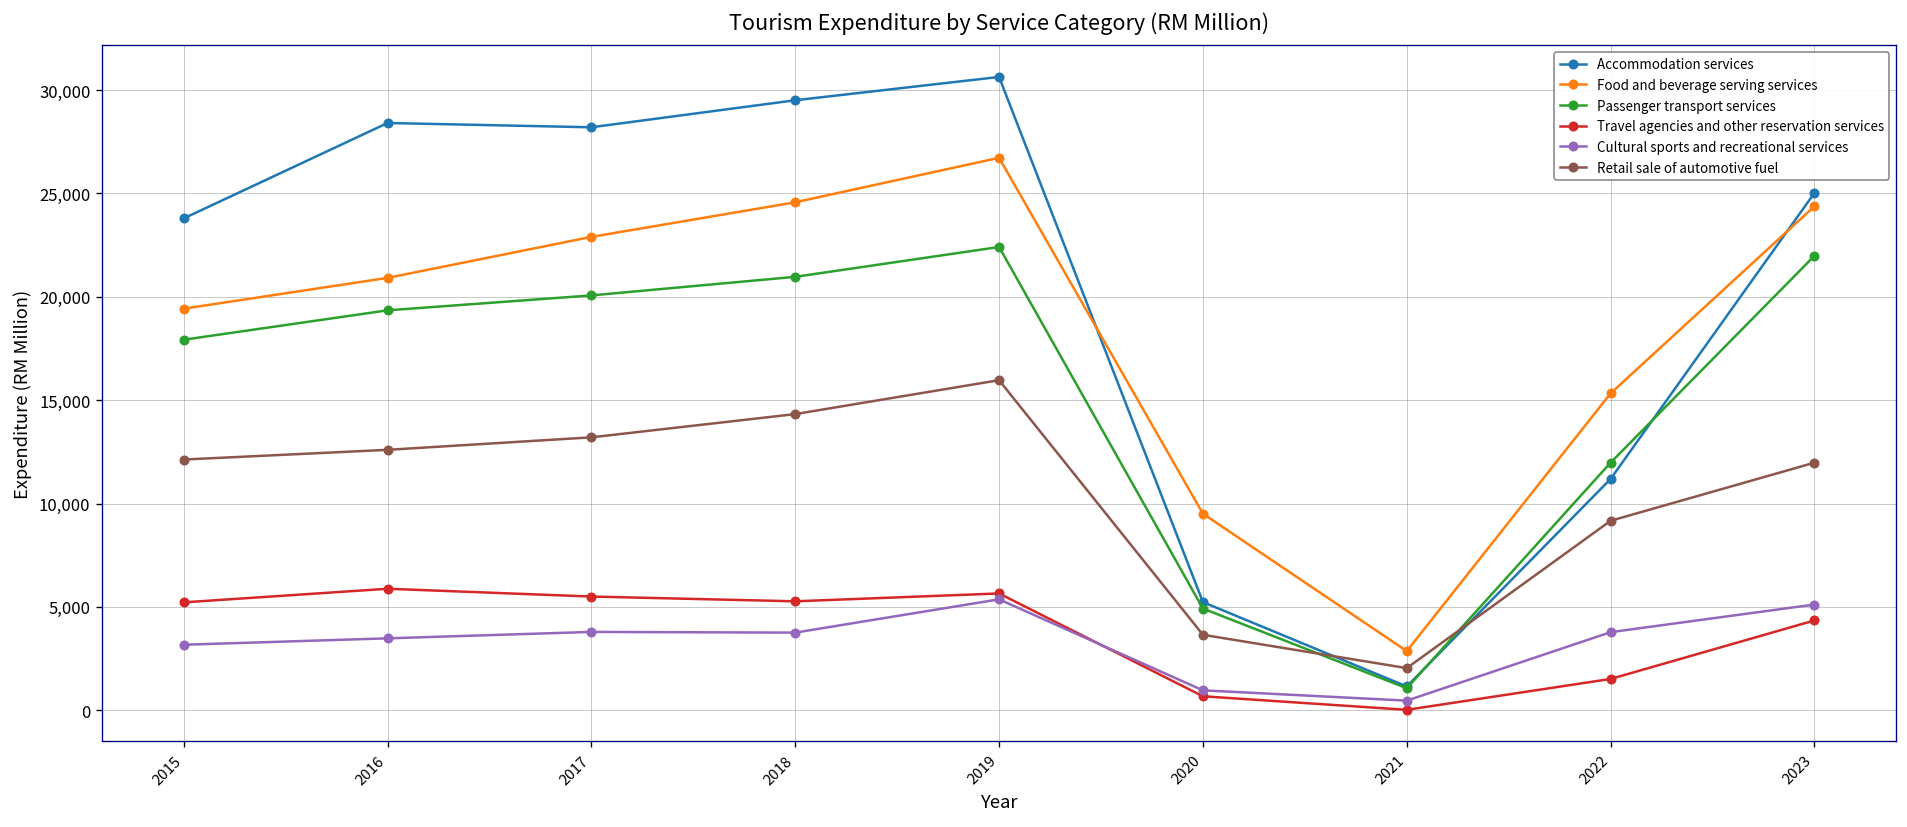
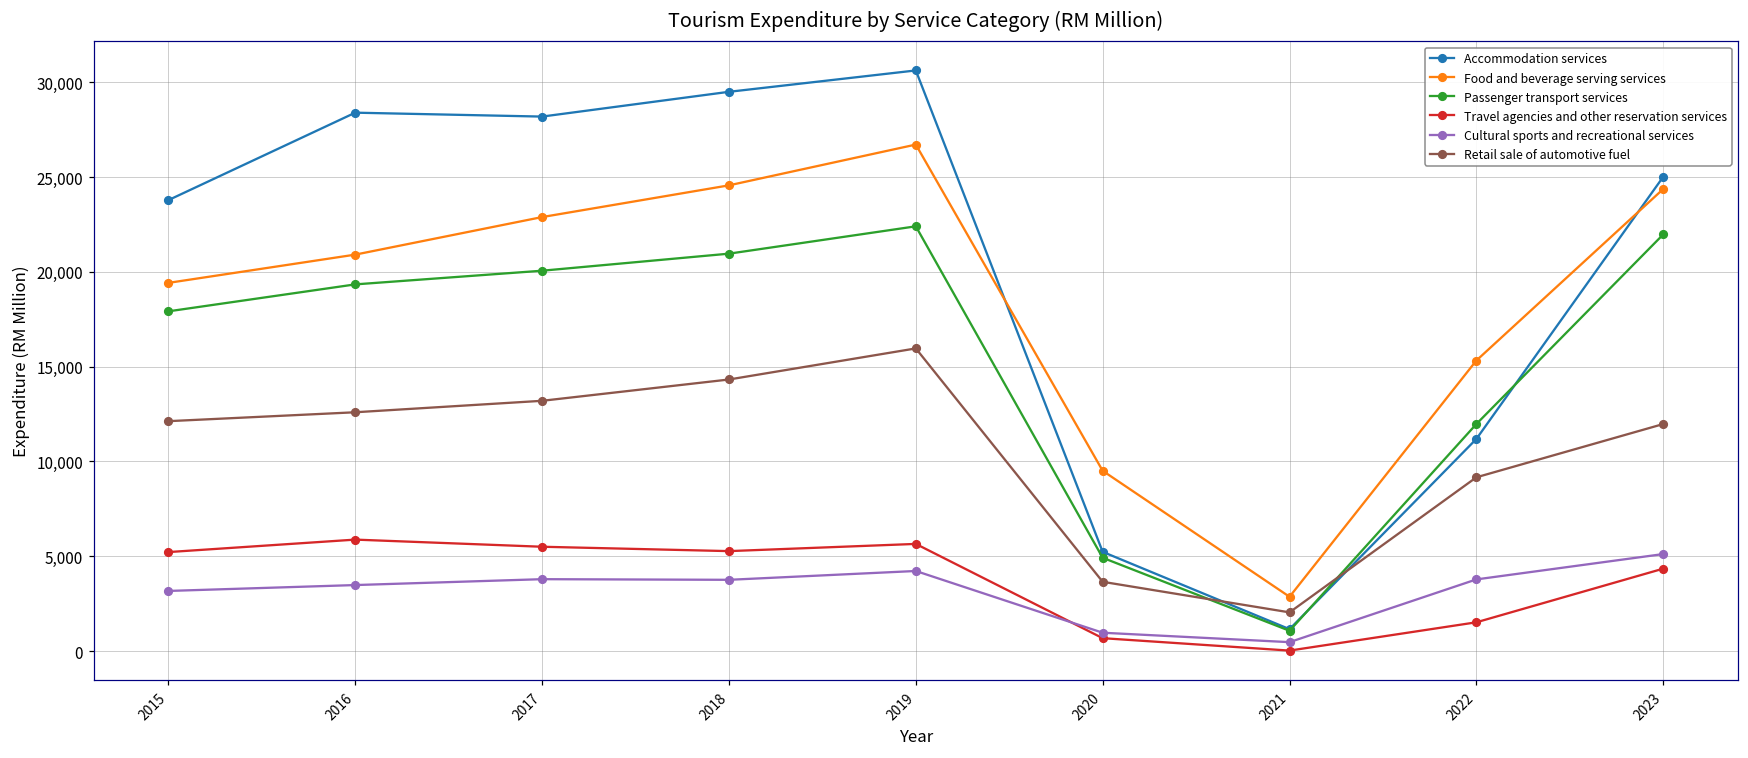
Cultural sports and recreational services, 2019: 5,400 -> 4,200
